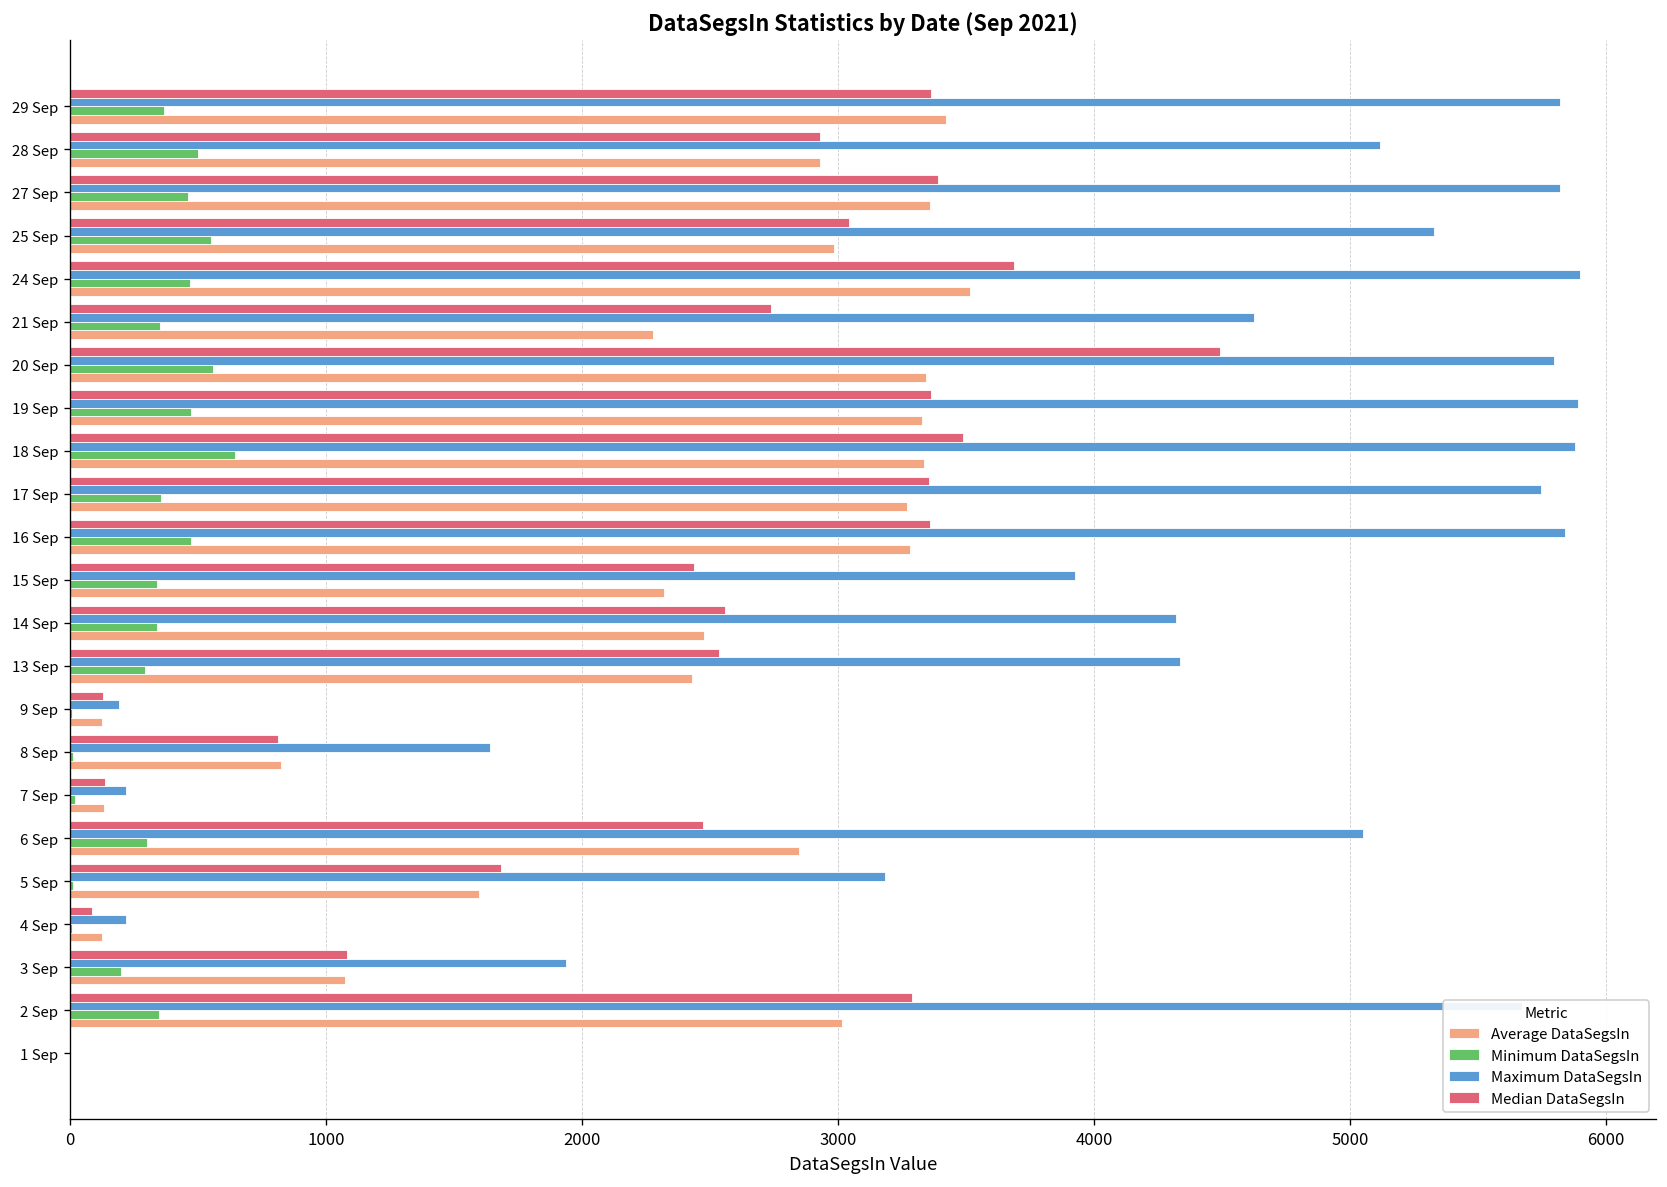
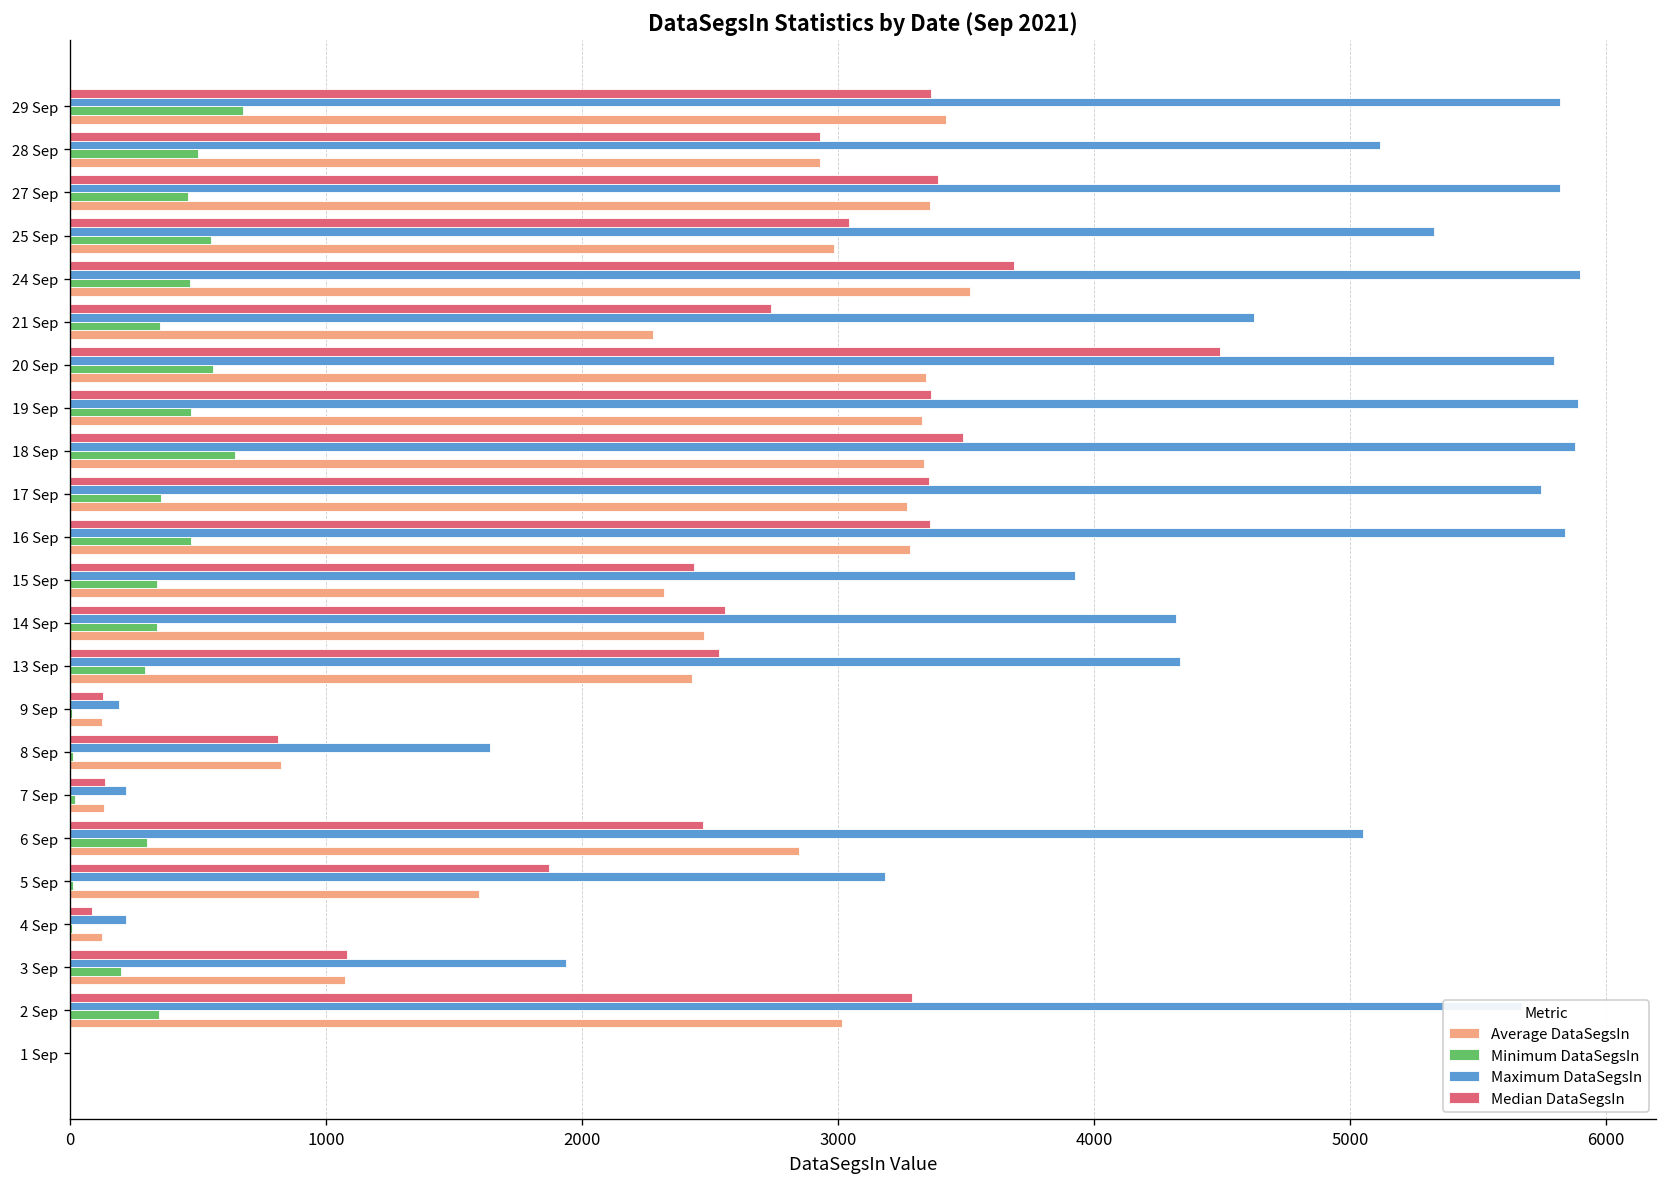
Minimum DataSegsIn, 29 Sep: 370 -> 670
Median DataSegsIn, 5 Sep: 1680 -> 1870
